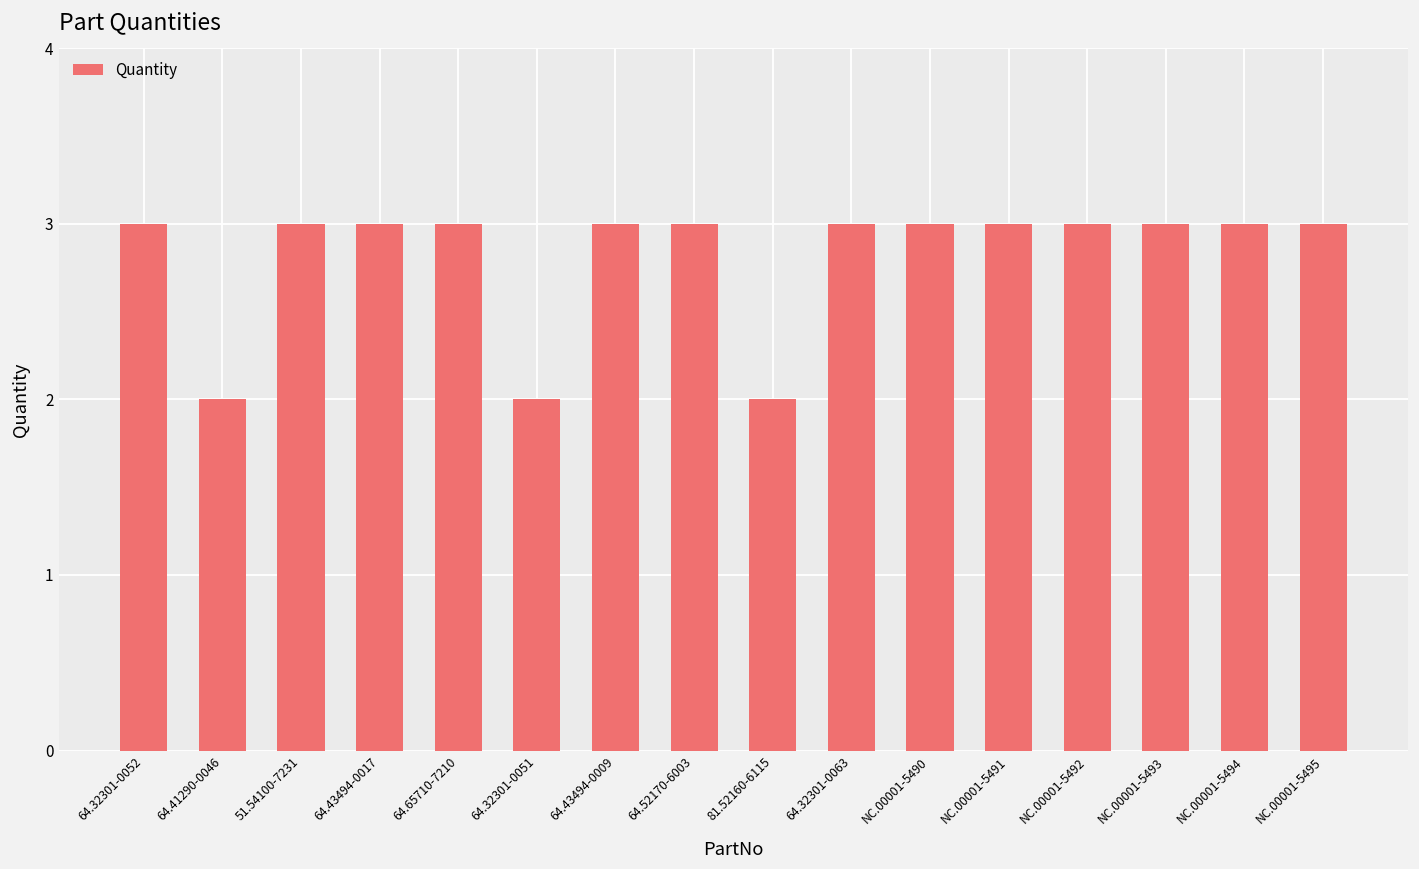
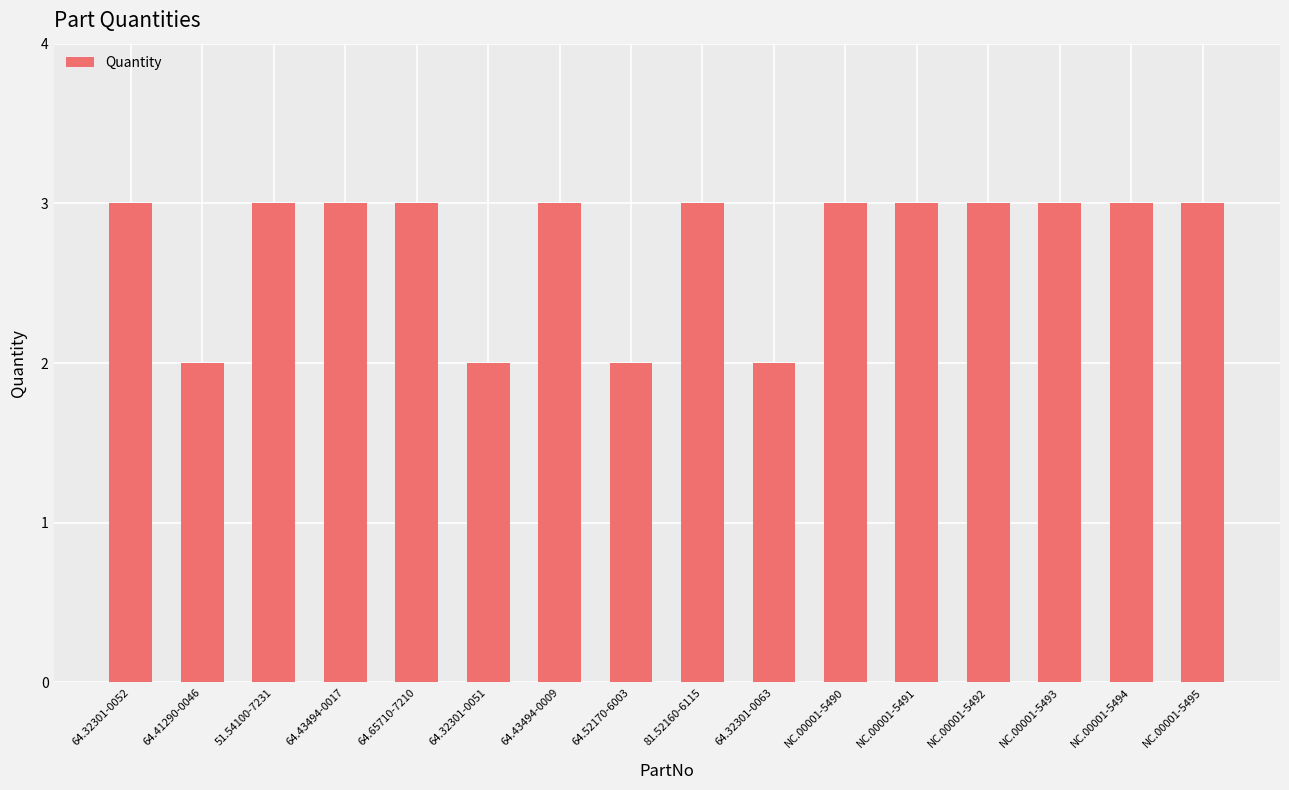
64.52170-6003: 3 -> 2
81.52160-6115: 2 -> 3
64.32301-0063: 3 -> 2
